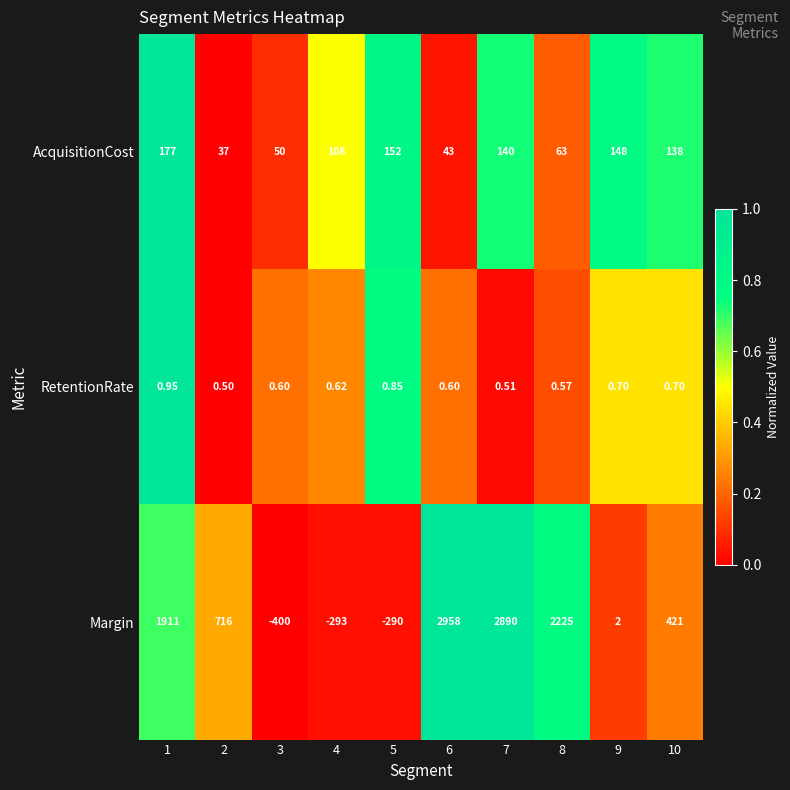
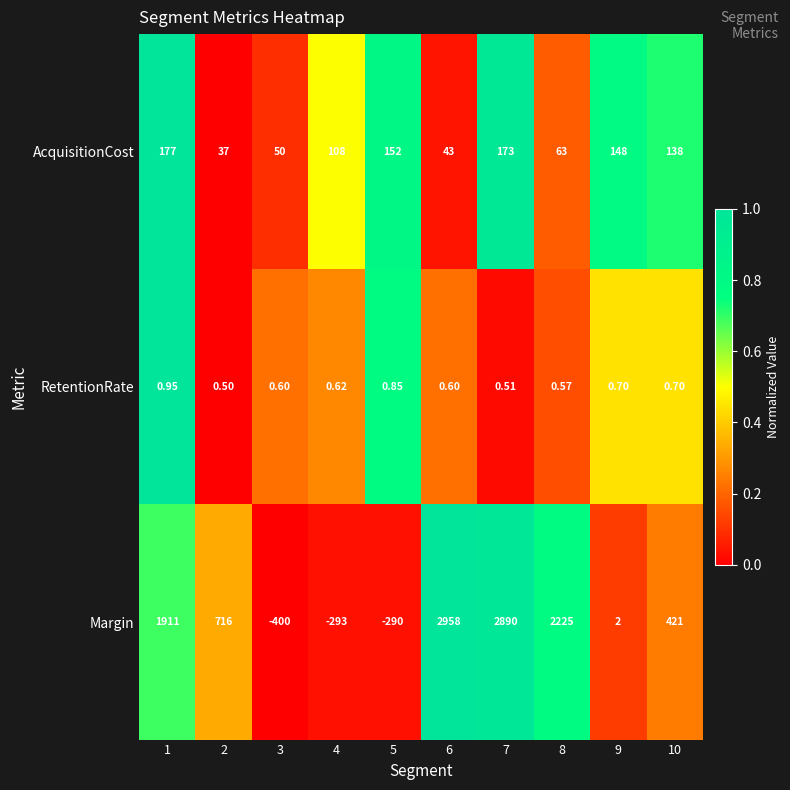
AcquisitionCost, 7: 140 -> 173
